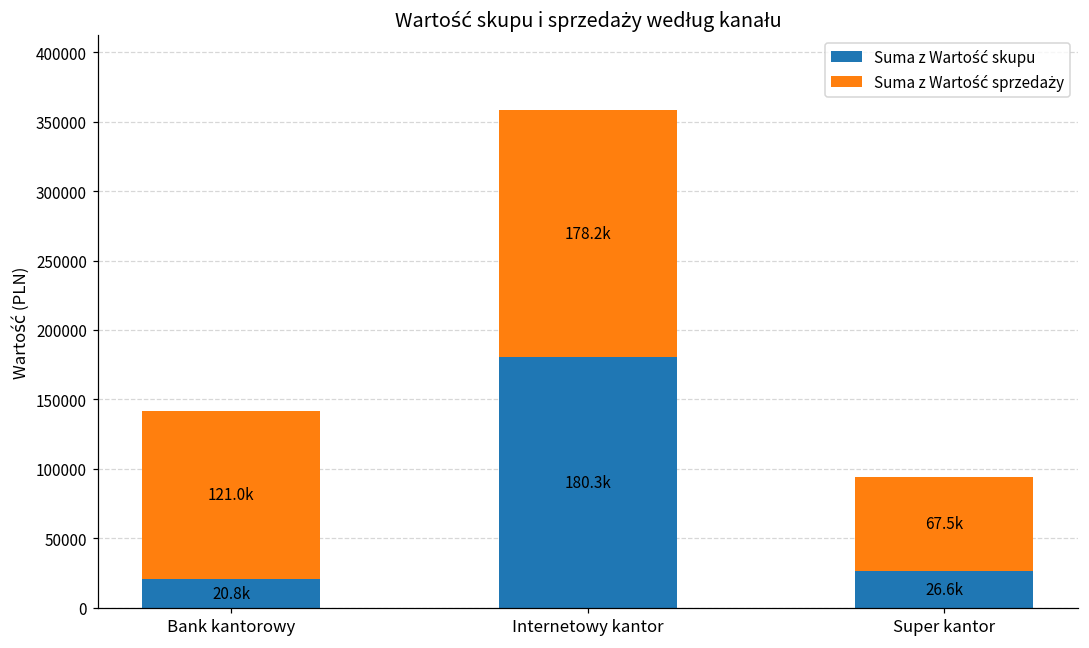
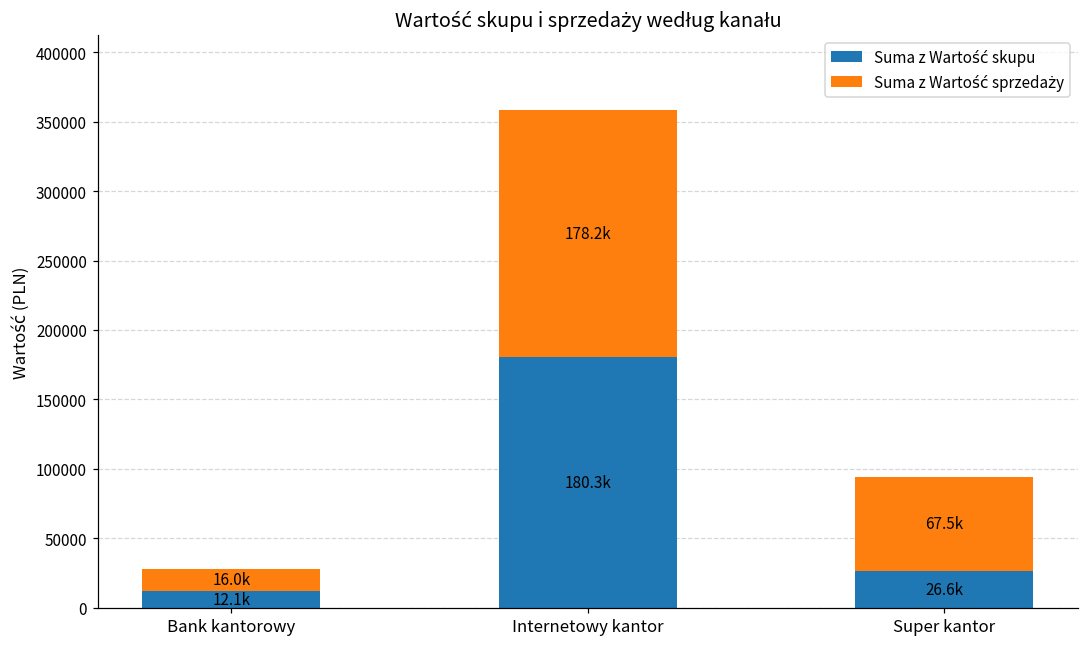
Suma z Wartość skupu, Bank kantorowy: 20.8k -> 12.1k
Suma z Wartość sprzedaży, Bank kantorowy: 121.0k -> 16.0k
